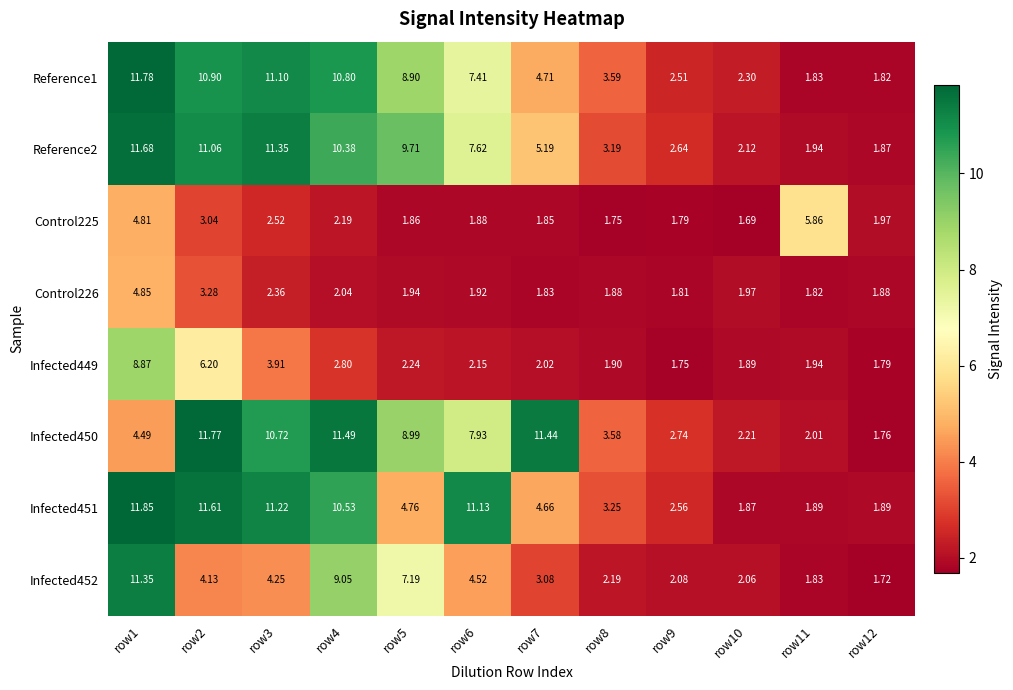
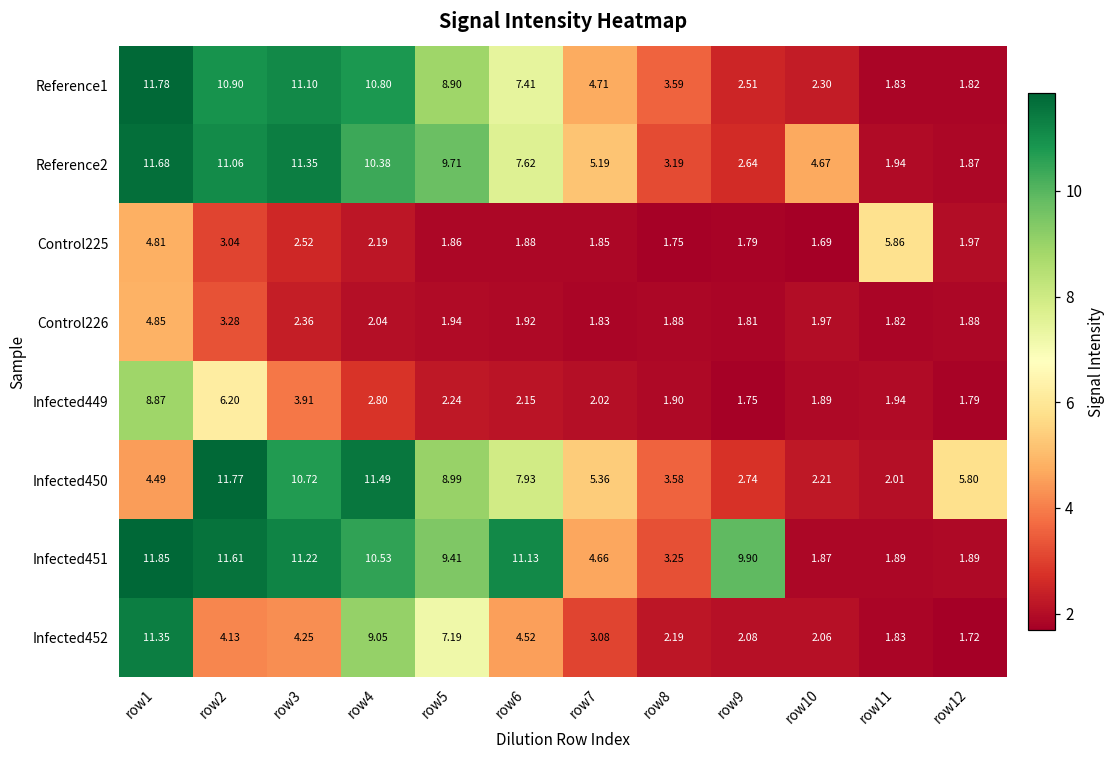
Reference2, row10: 2.12 -> 4.67
Infected450, row7: 11.44 -> 5.36
Infected450, row12: 1.76 -> 5.80
Infected451, row5: 4.76 -> 9.41
Infected451, row9: 2.56 -> 9.90
